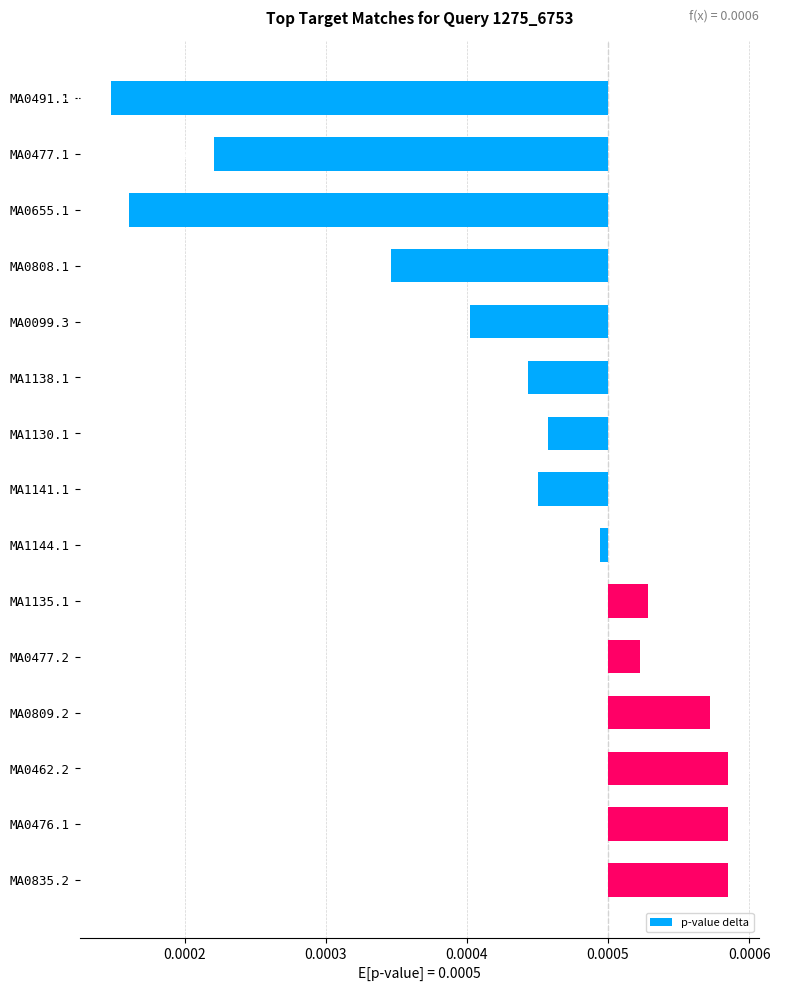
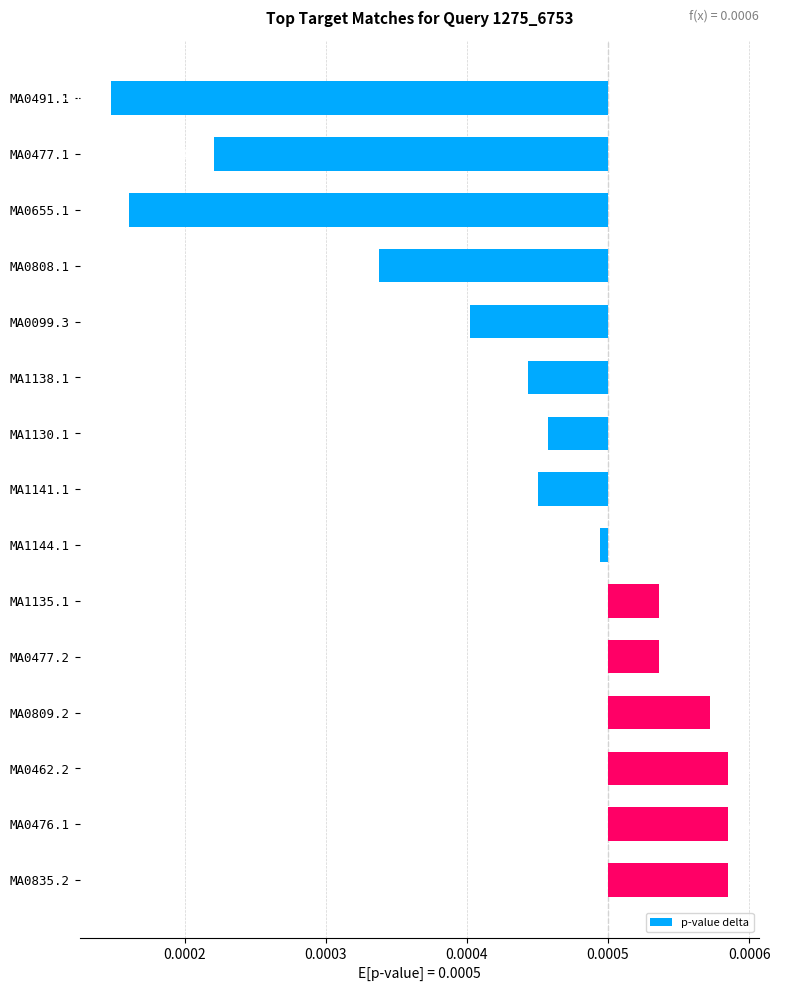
MA0808.1: 0.000346 -> 0.000338
MA1135.1: 0.000529 -> 0.000536
MA0477.2: 0.000523 -> 0.000536
